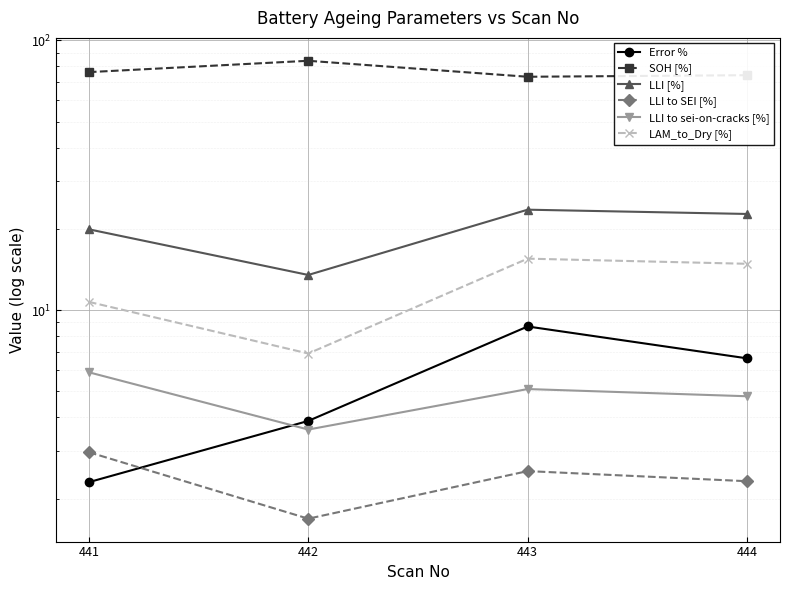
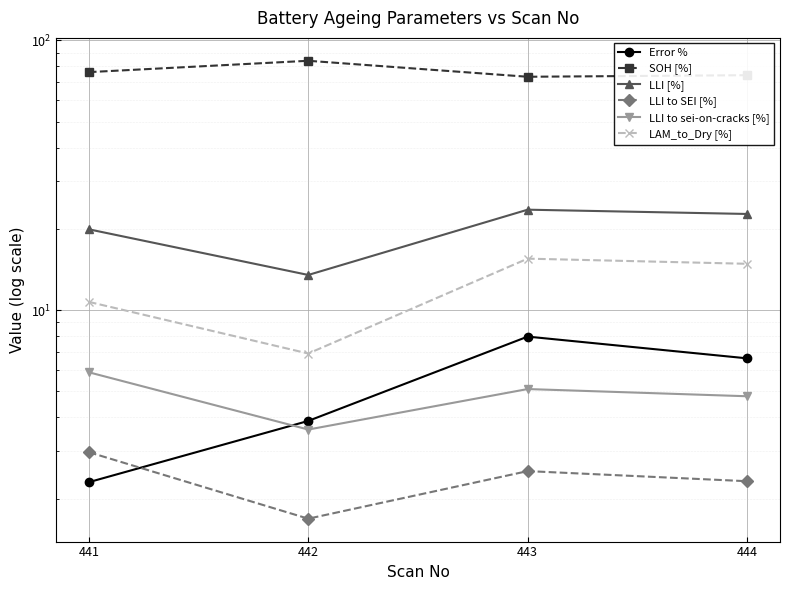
Error %, 443: 8.7 -> 8.0
